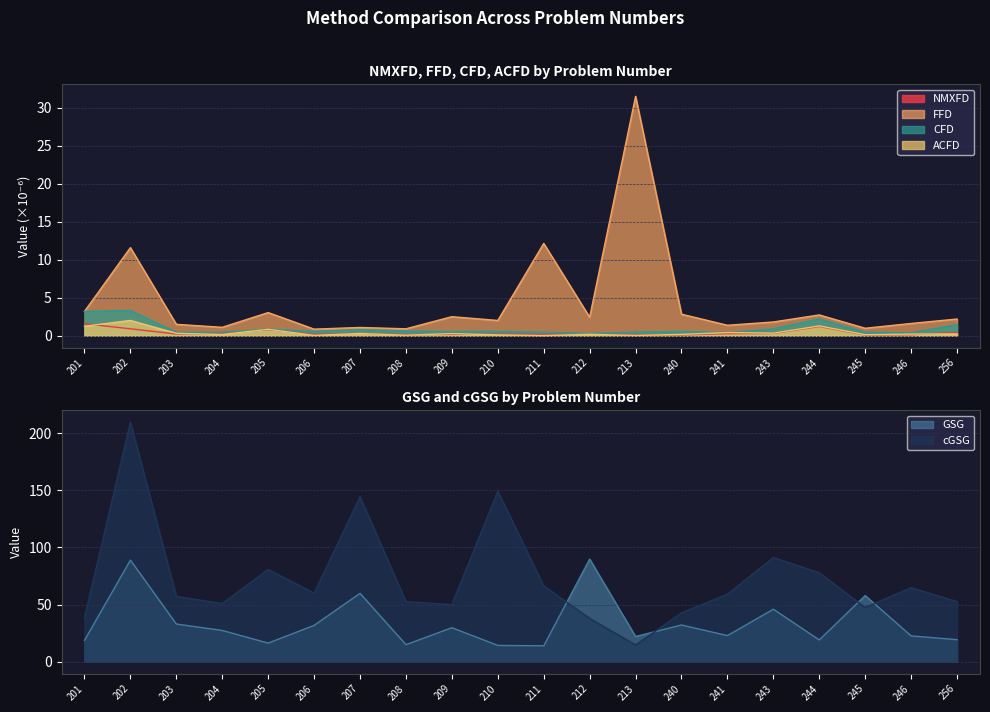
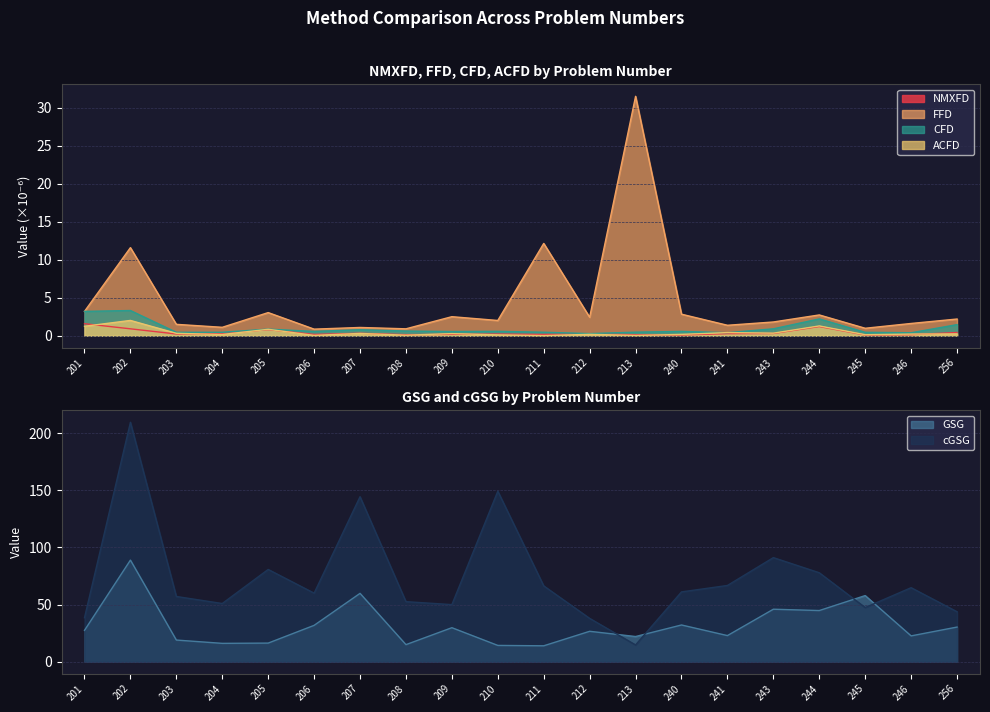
GSG and cGSG by Problem Number, GSG, 201: 19 -> 27
GSG and cGSG by Problem Number, GSG, 203: 33 -> 19
GSG and cGSG by Problem Number, GSG, 204: 27 -> 16
GSG and cGSG by Problem Number, GSG, 212: 90 -> 27
GSG and cGSG by Problem Number, cGSG, 240: 43 -> 61
GSG and cGSG by Problem Number, cGSG, 241: 59 -> 67
GSG and cGSG by Problem Number, GSG, 244: 19 -> 45
GSG and cGSG by Problem Number, GSG, 256: 19 -> 30
GSG and cGSG by Problem Number, cGSG, 256: 53 -> 44
